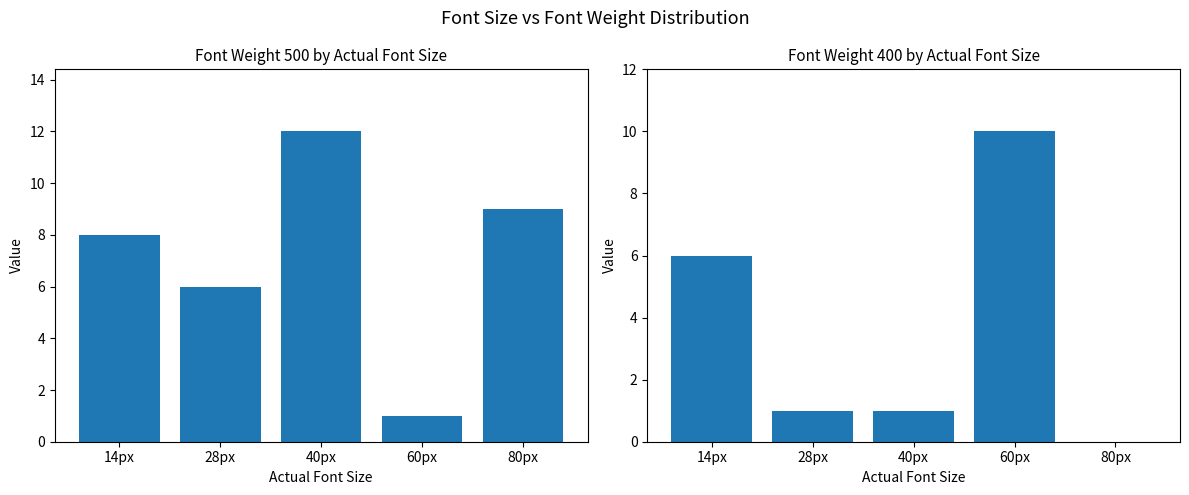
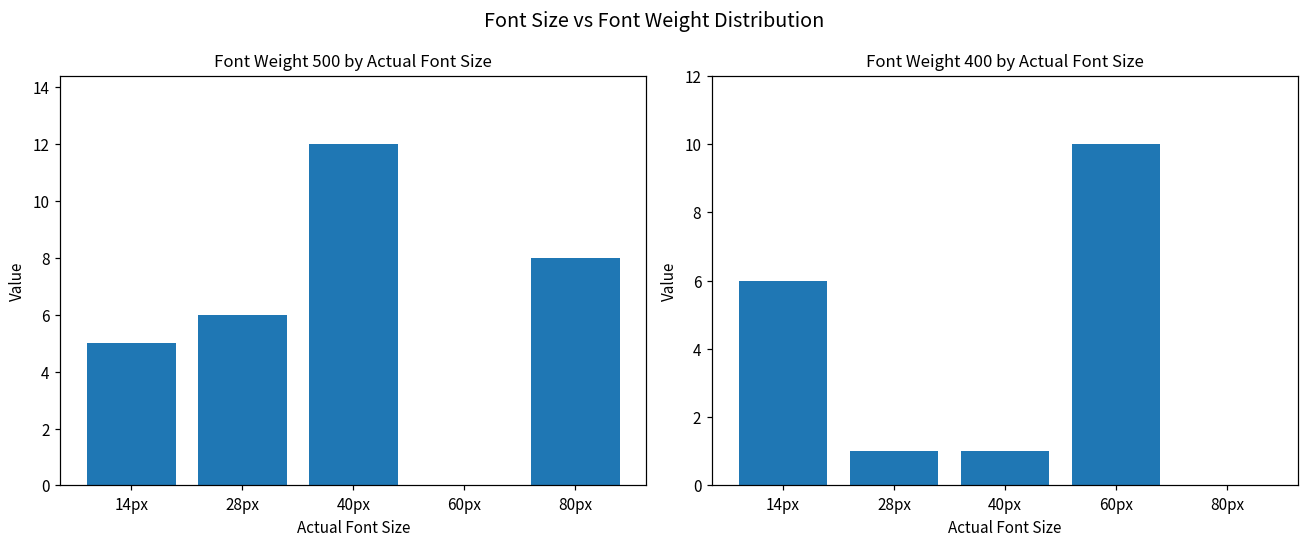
Font Weight 500 by Actual Font Size, 14px: 8 -> 5
Font Weight 500 by Actual Font Size, 60px: 1 -> 0
Font Weight 500 by Actual Font Size, 80px: 9 -> 8
